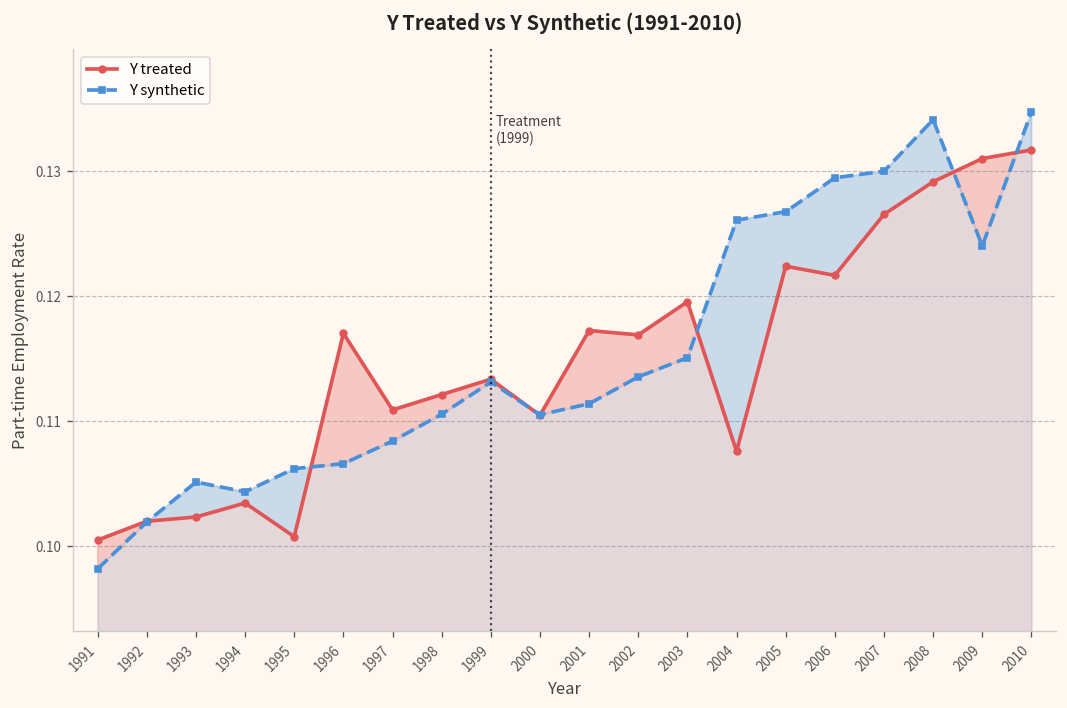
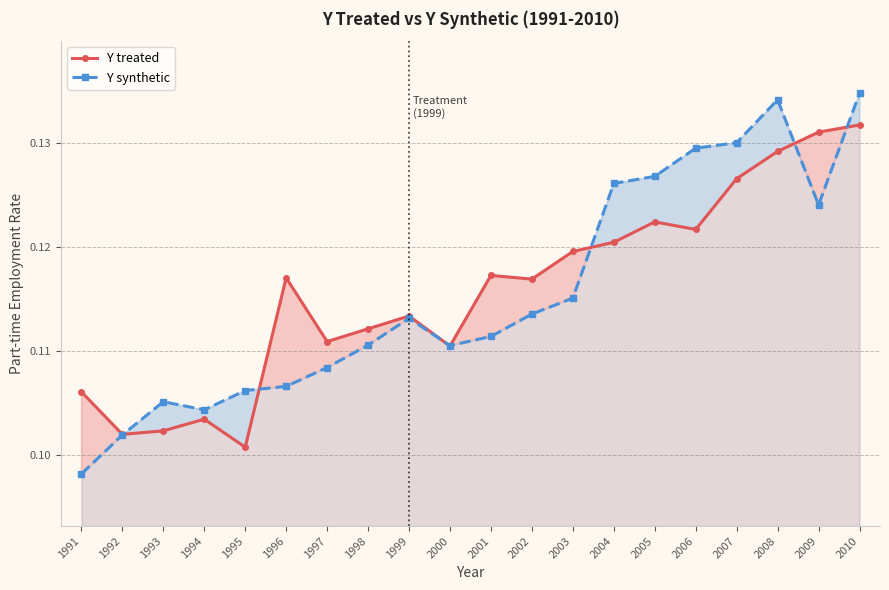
Y treated, 1991: 0.1005 -> 0.1061
Y treated, 2004: 0.1076 -> 0.1204
